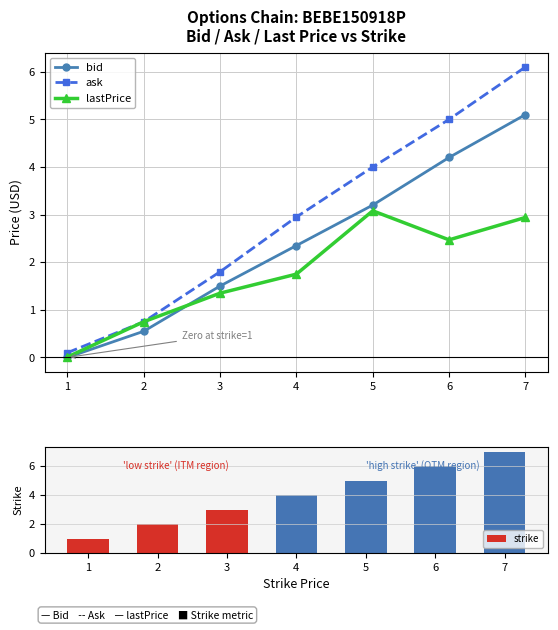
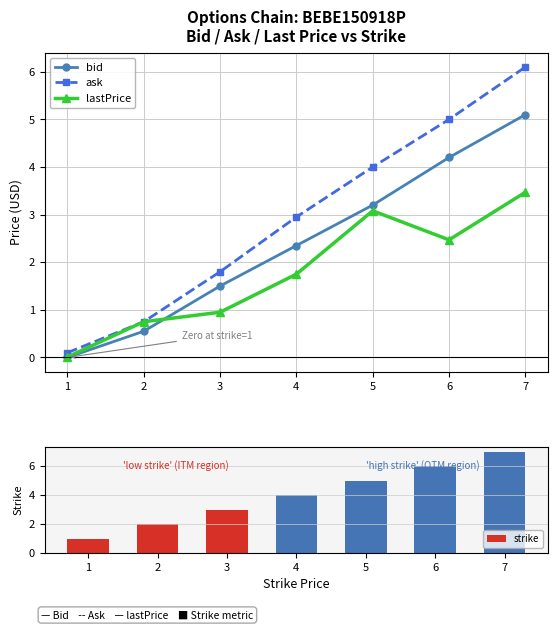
Options Chain: BEBE150918P Bid / Ask / Last Price vs Strike, lastPrice, 3: 1.4 -> 1.0
Options Chain: BEBE150918P Bid / Ask / Last Price vs Strike, lastPrice, 7: 2.9 -> 3.5
